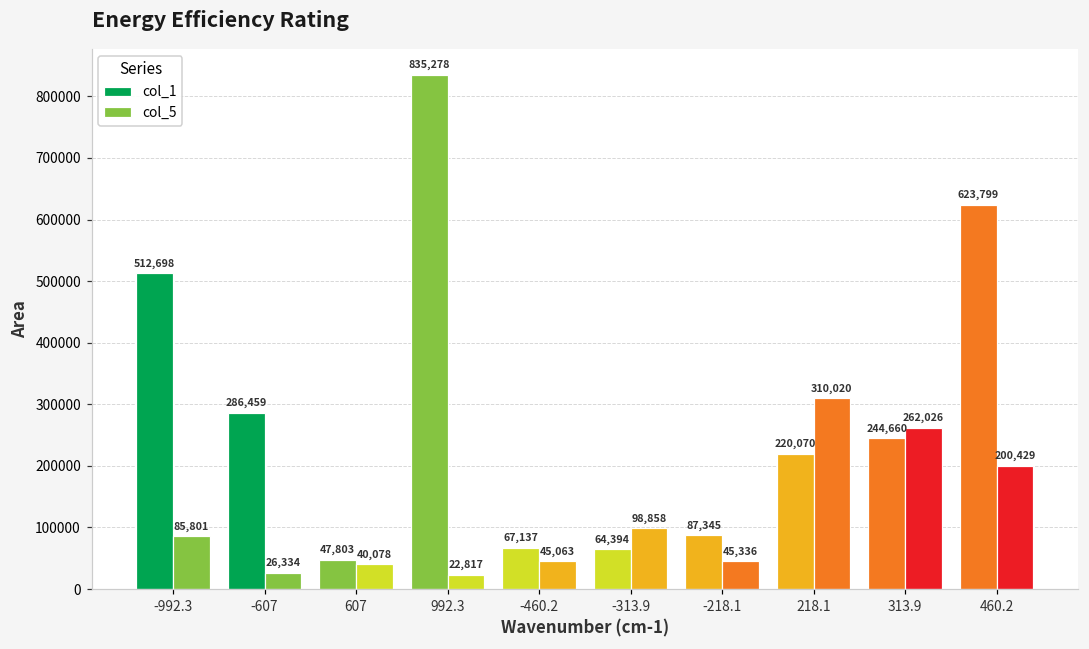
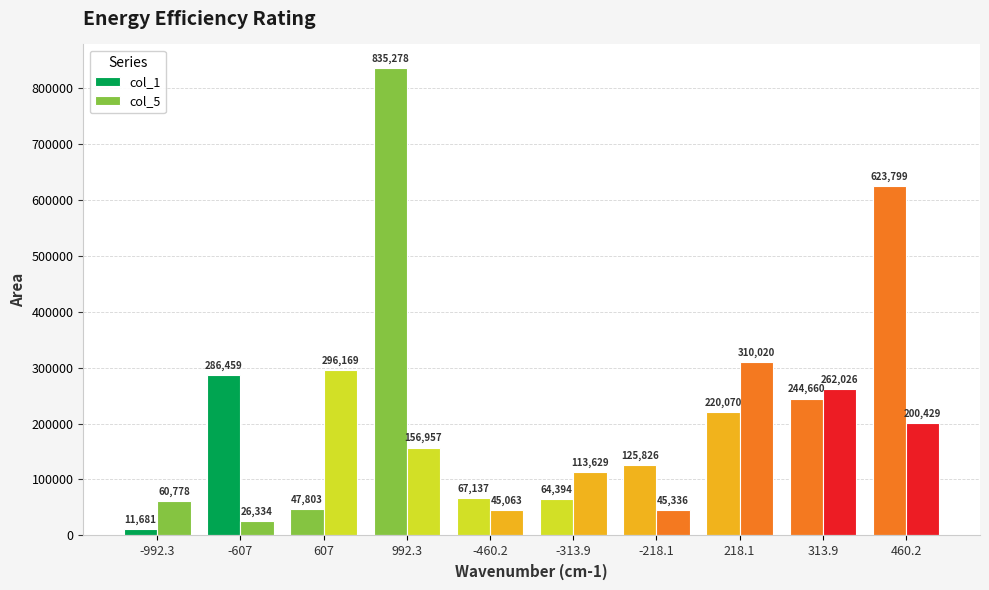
col_1, -992.3: 512,698 -> 11,681
col_5, -992.3: 85,801 -> 60,778
col_5, 607: 40,078 -> 296,169
col_5, 992.3: 22,817 -> 156,957
col_5, -313.9: 98,858 -> 113,629
col_1, -218.1: 87,345 -> 125,826
